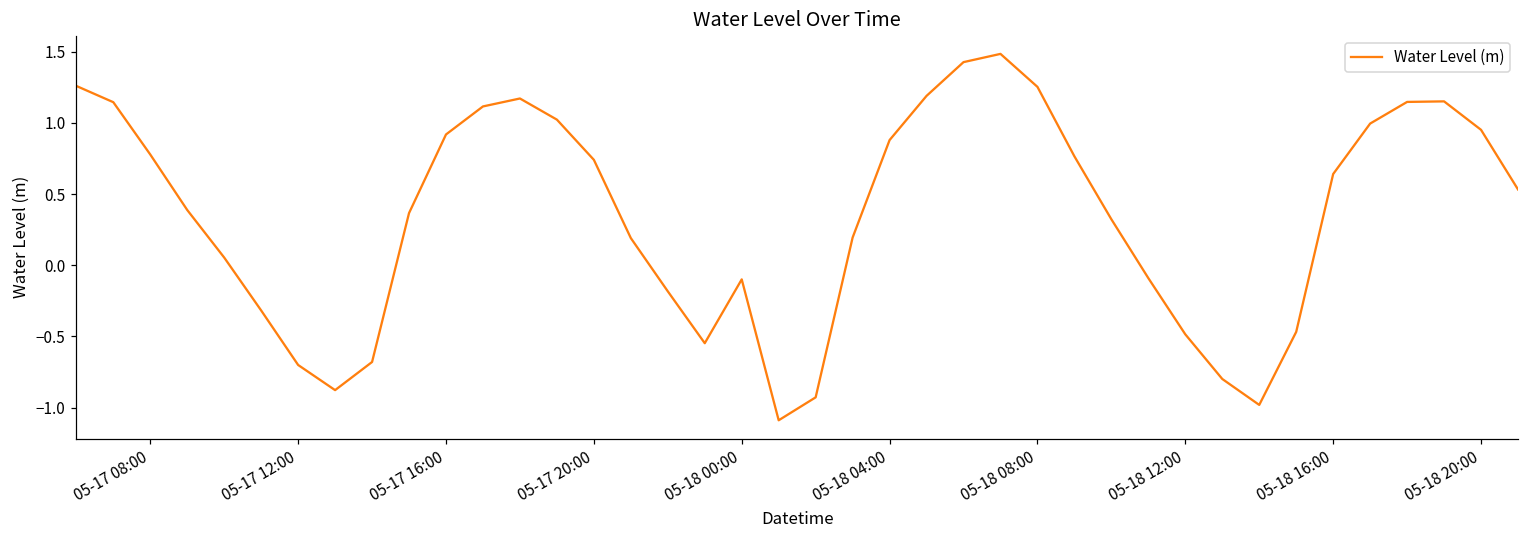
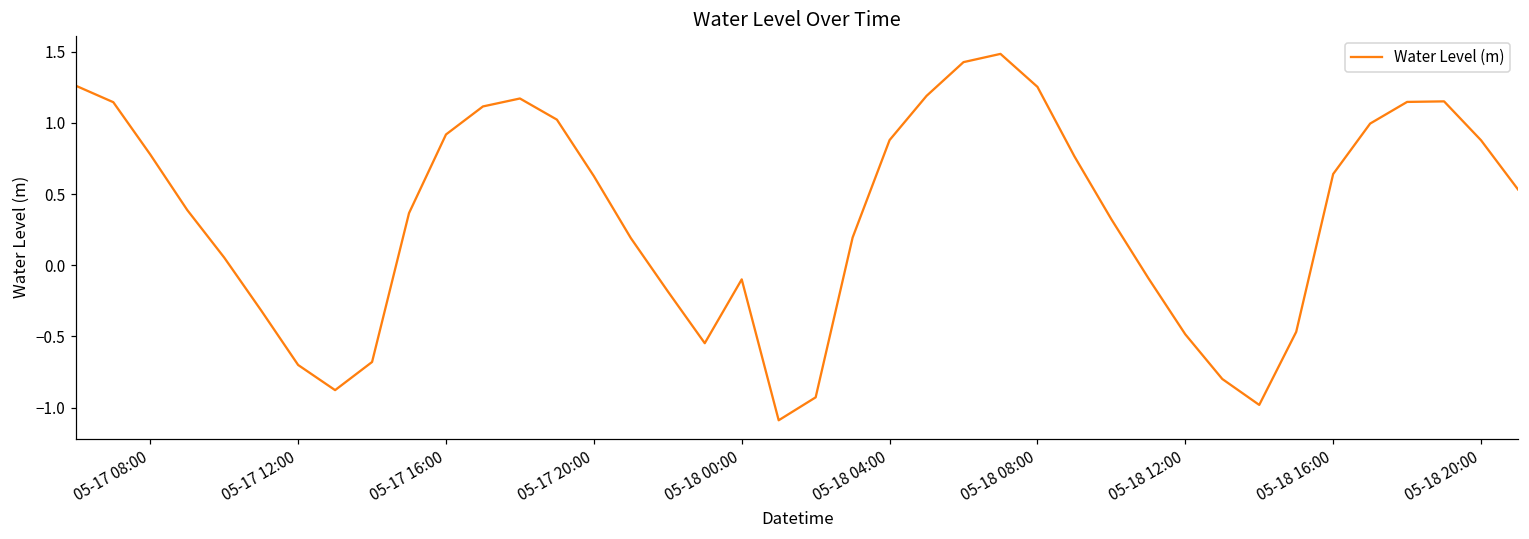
05-17 20:00: 0.74 -> 0.63
05-18 20:00: 0.95 -> 0.88
